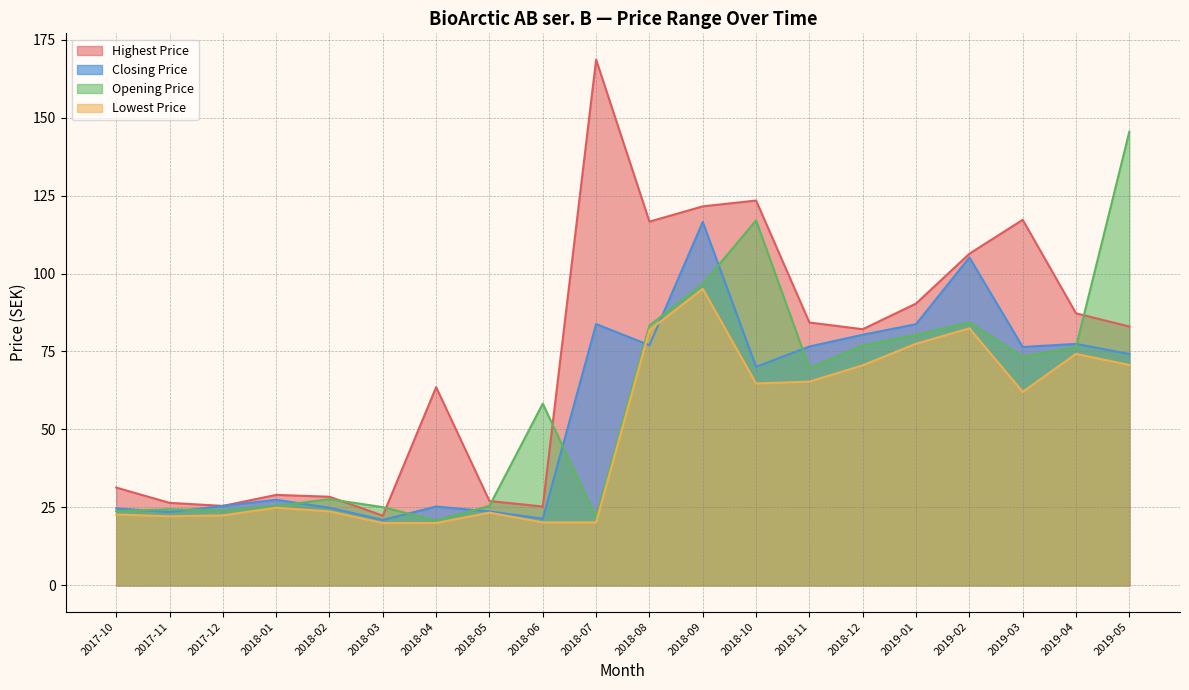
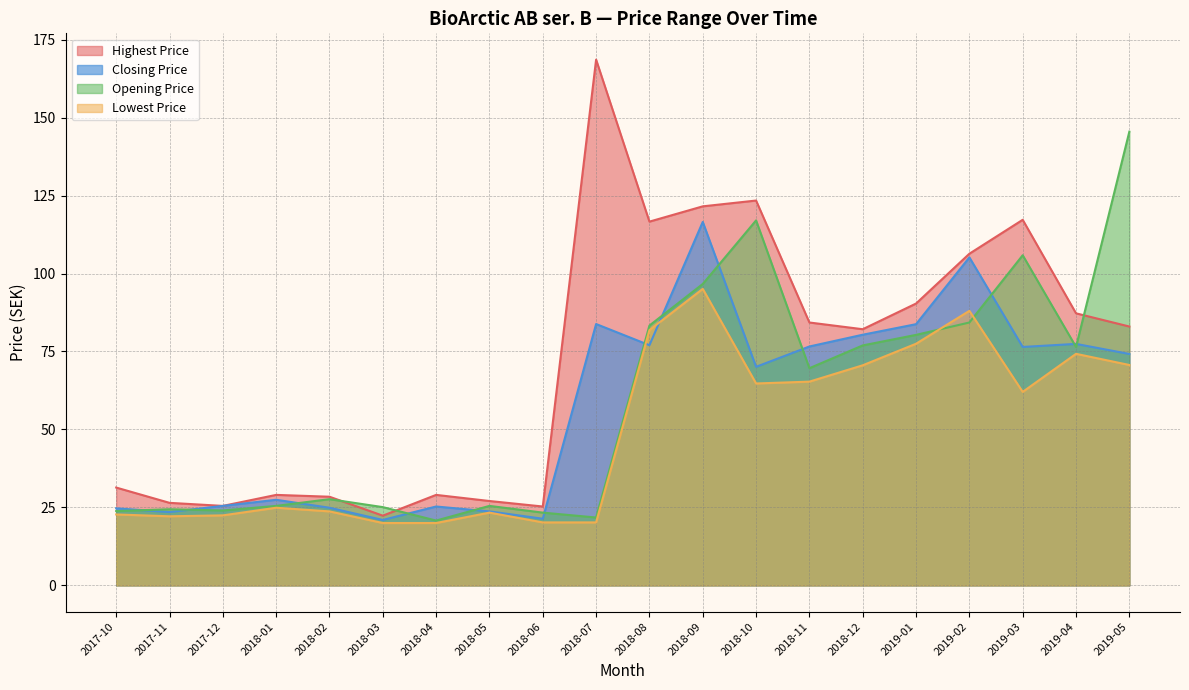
Highest Price, 2018-04: 64 -> 29
Opening Price, 2018-06: 58 -> 23
Lowest Price, 2019-02: 82 -> 88
Opening Price, 2019-03: 73 -> 106
